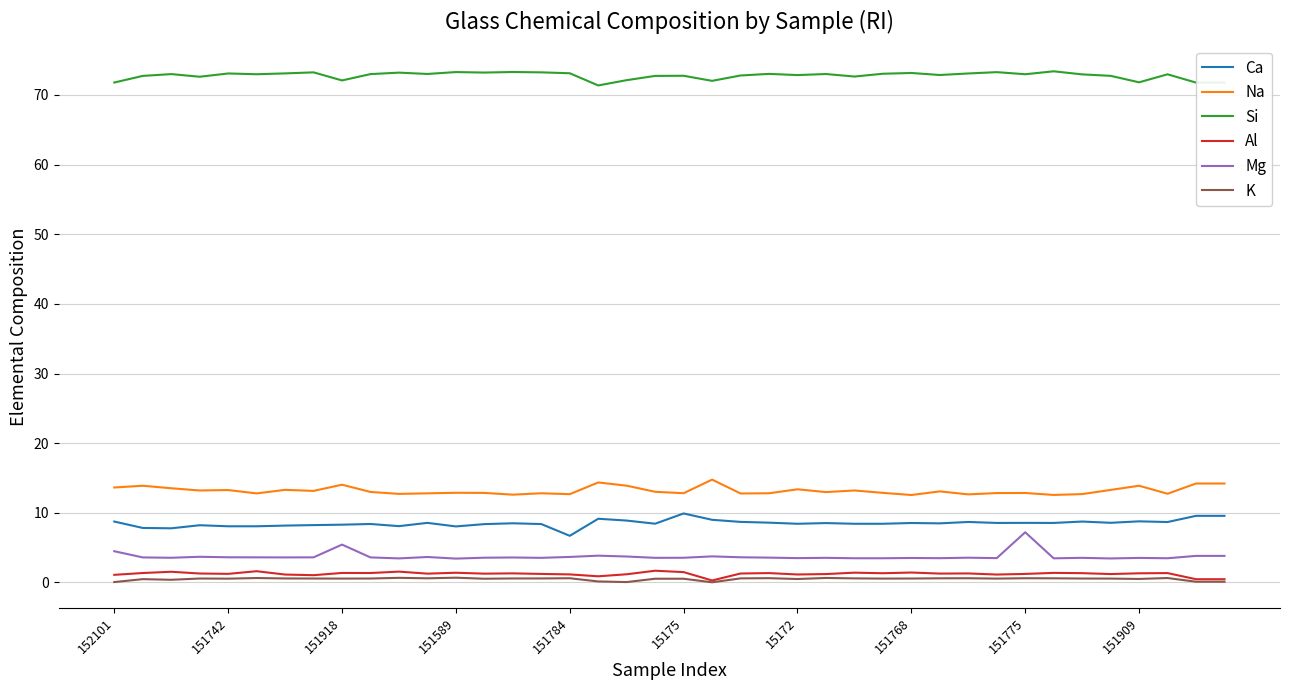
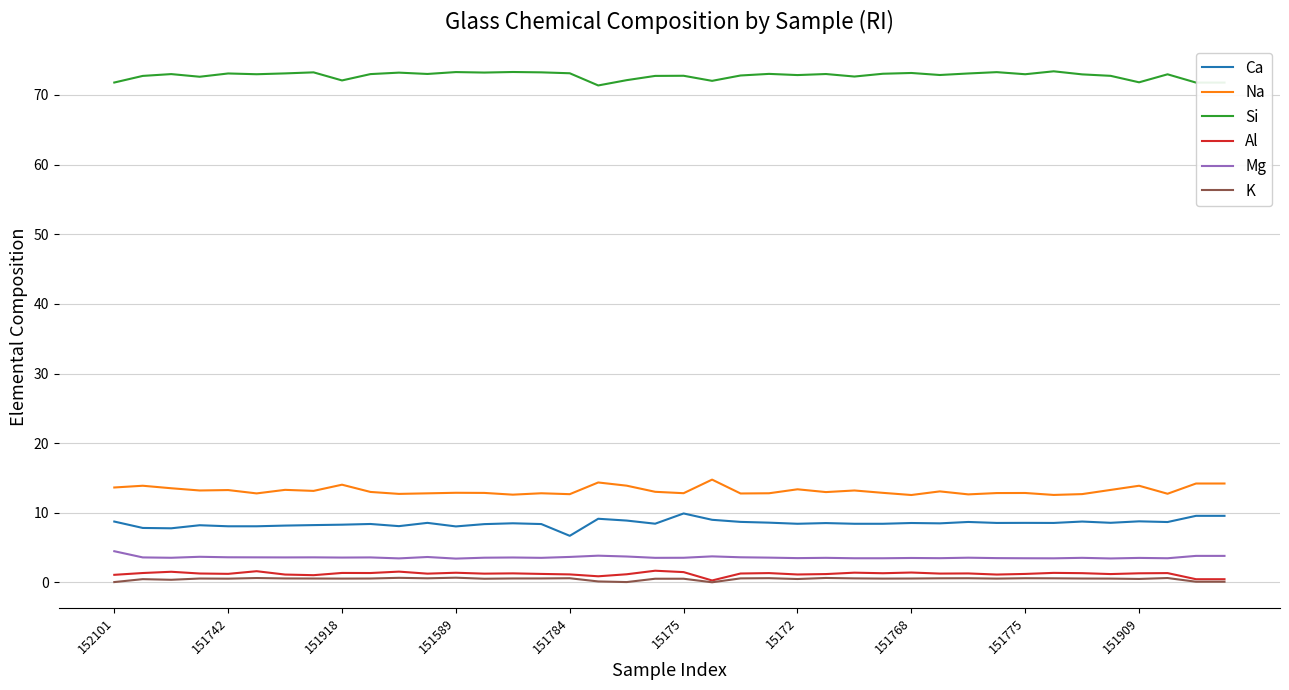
Mg, 151918: 5 -> 4
Mg, 151775: 7 -> 3
